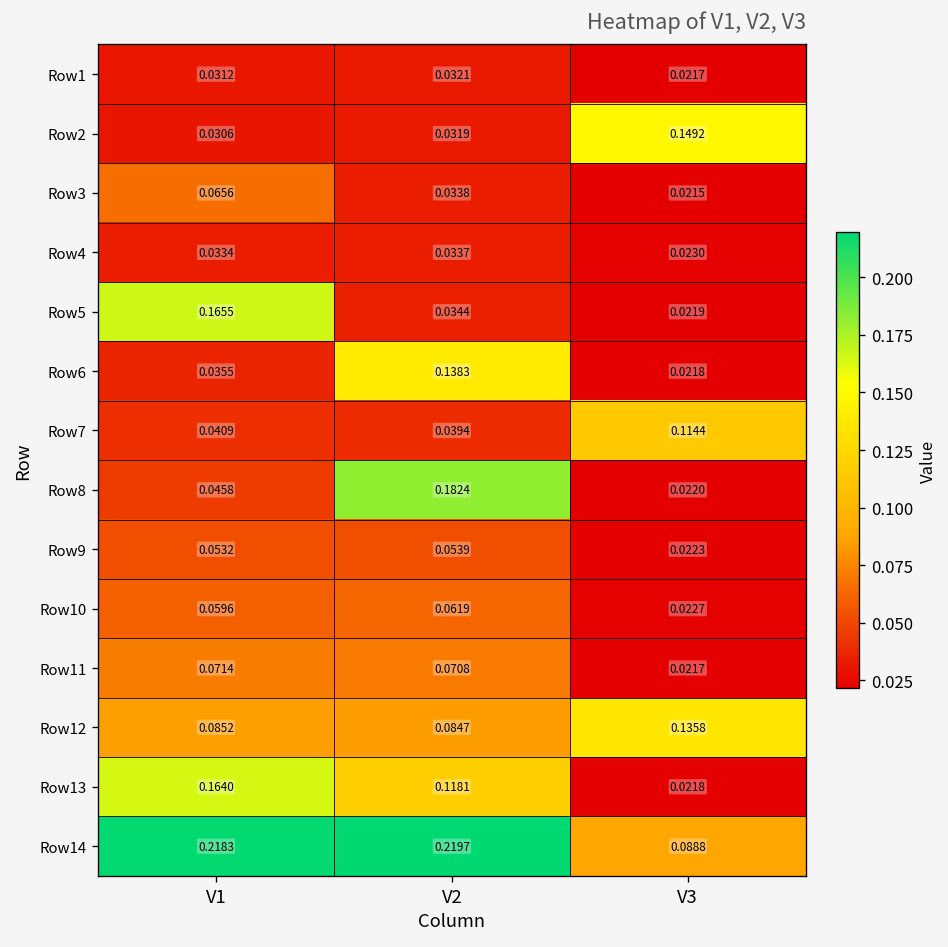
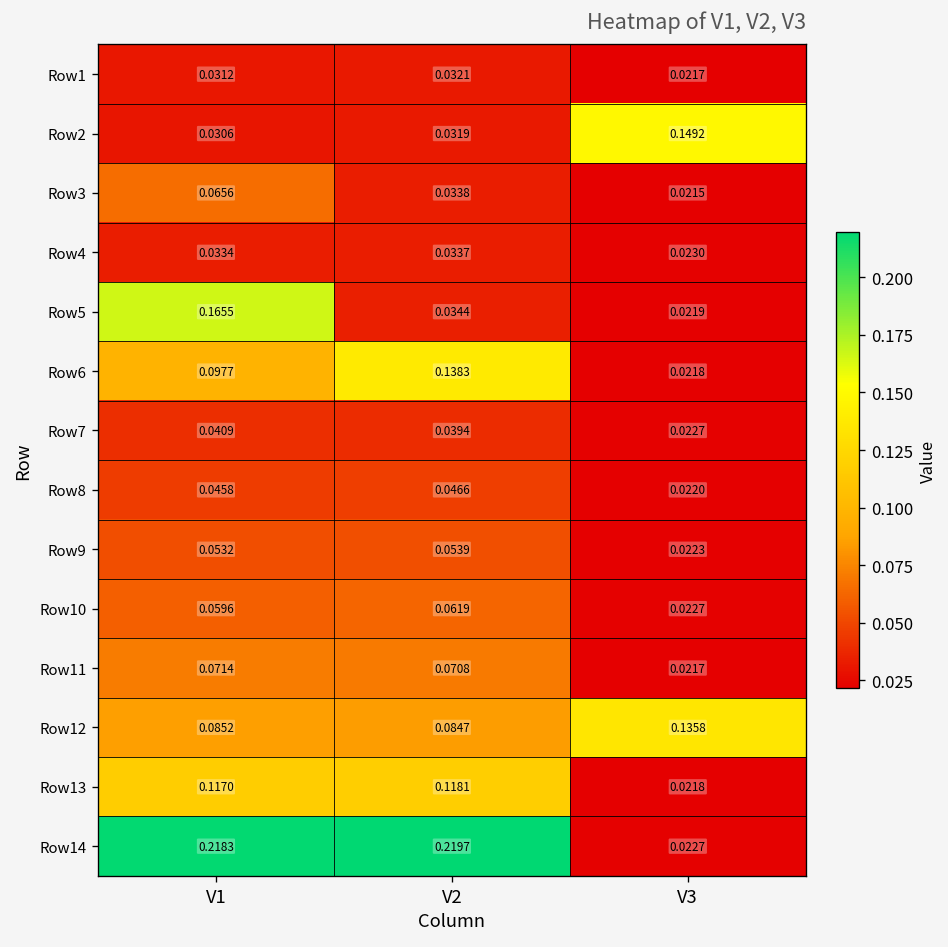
Row6, V1: 0.0355 -> 0.0977
Row7, V3: 0.1144 -> 0.0227
Row8, V2: 0.1824 -> 0.0466
Row13, V1: 0.1640 -> 0.1170
Row14, V3: 0.0888 -> 0.0227
